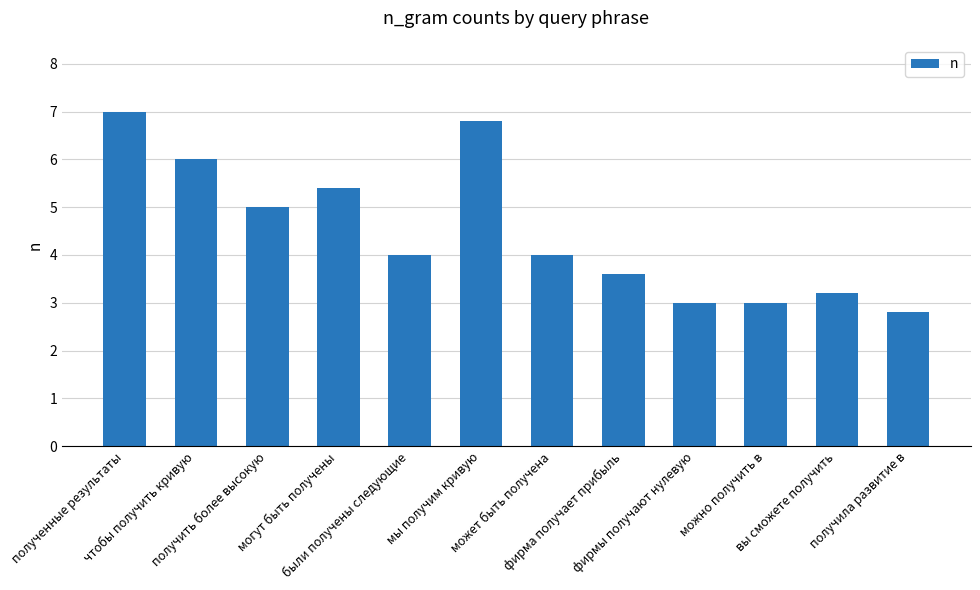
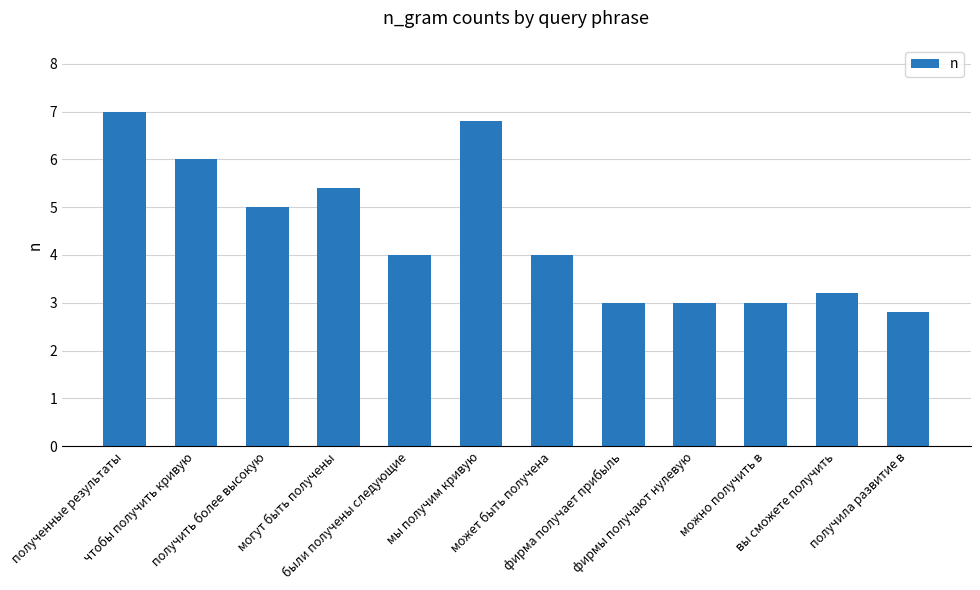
фирма получает прибыль: 3.6 -> 3.0
